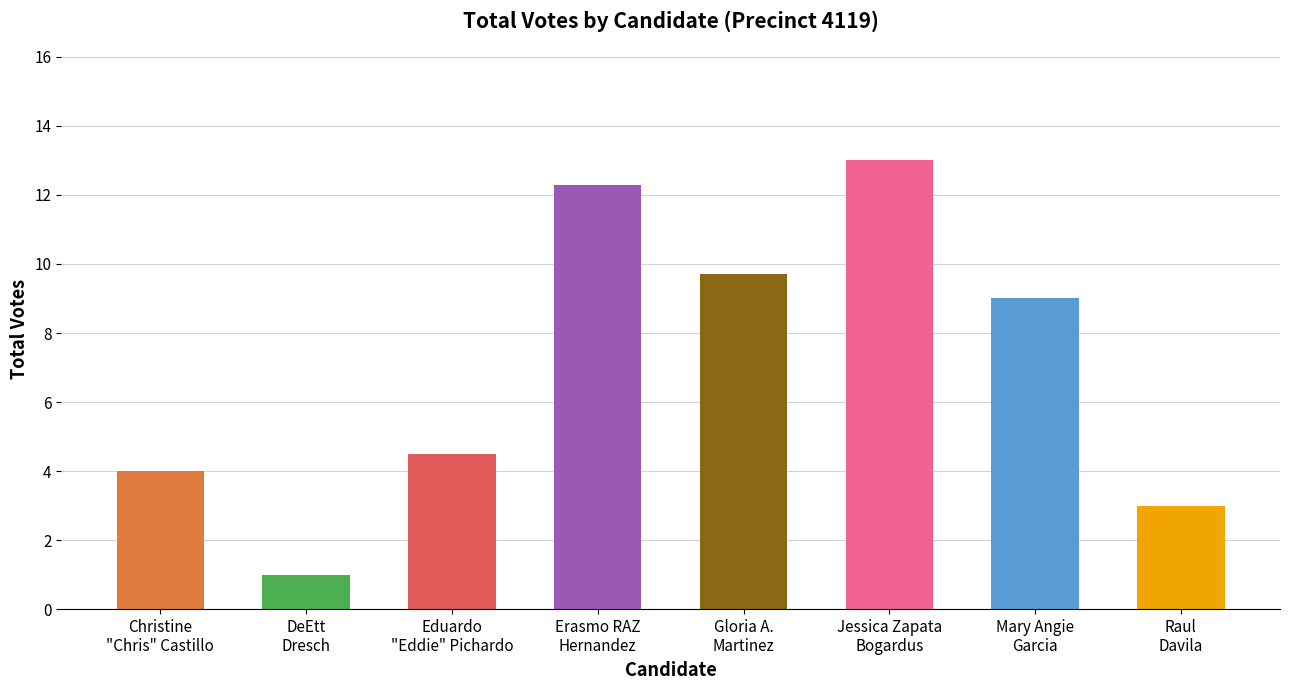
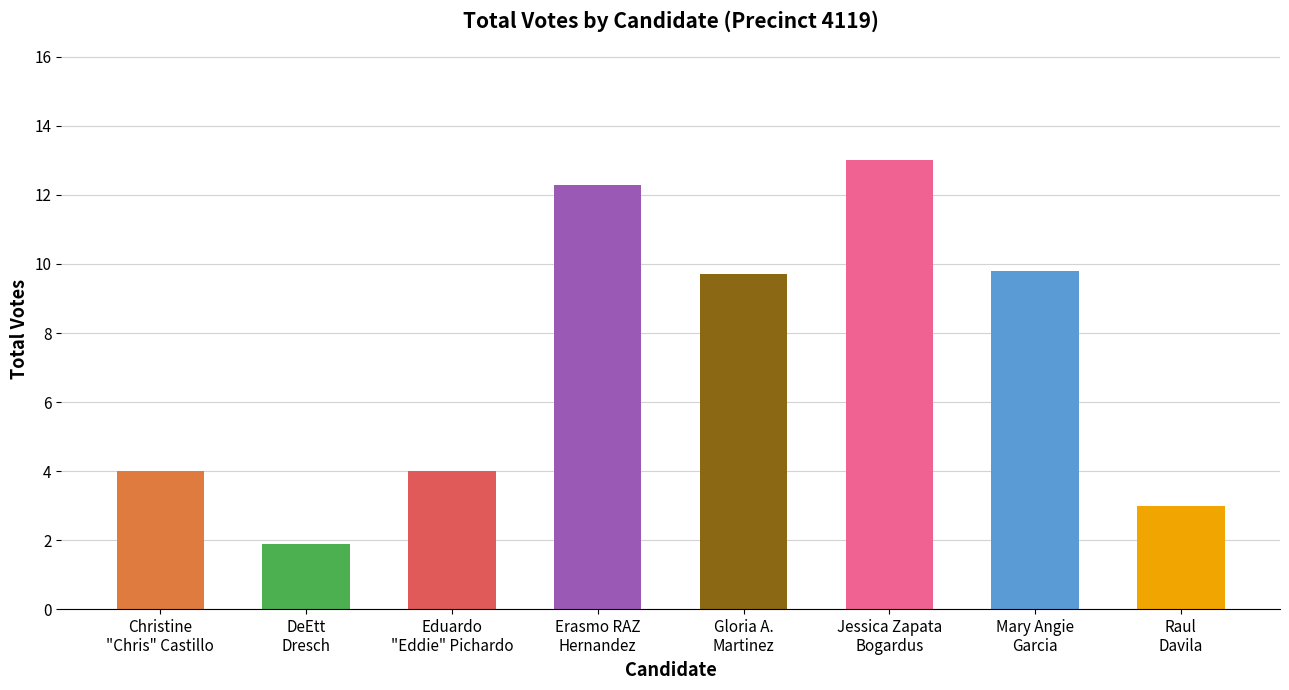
DeEtt Dresch: 1.0 -> 1.9
Eduardo "Eddie" Pichardo: 4.5 -> 4.0
Mary Angie Garcia: 9.0 -> 9.8
